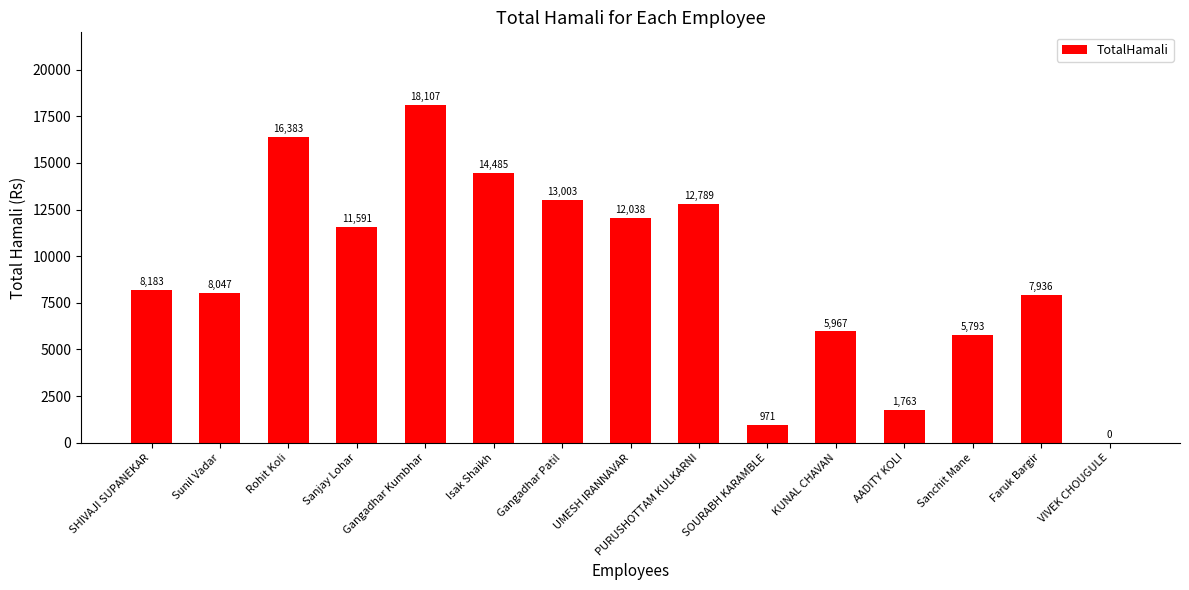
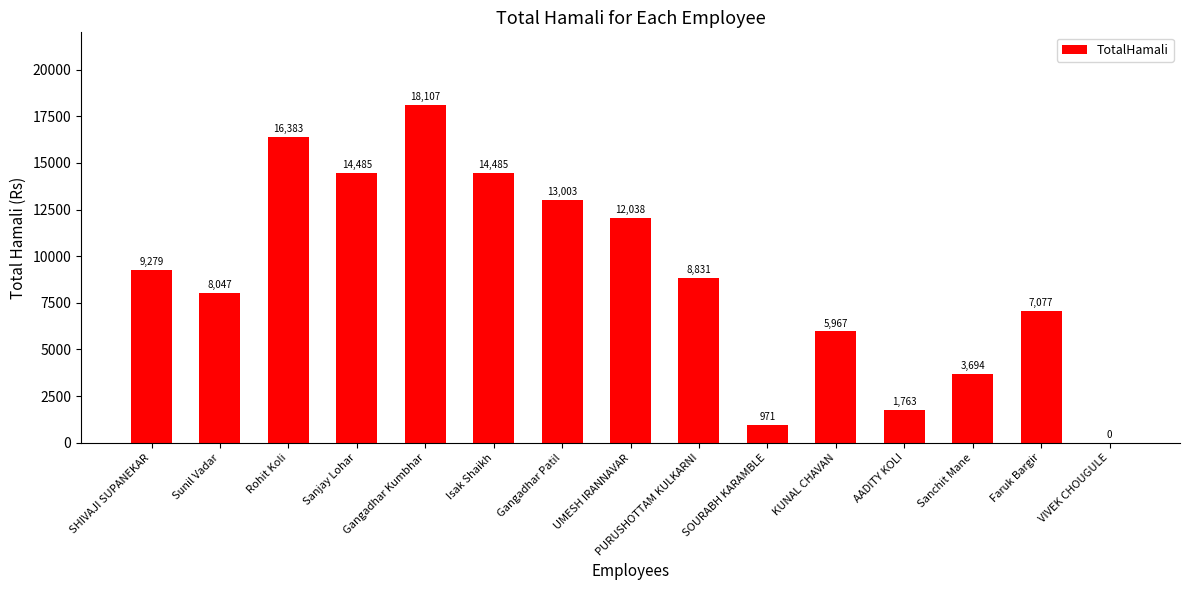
SHIVAJI SUPANEKAR: 8,183 -> 9,279
Sanjay Lohar: 11,591 -> 14,485
PURUSHOTTAM KULKARNI: 12,789 -> 8,831
Sanchit Mane: 5,793 -> 3,694
Faruk Bargir: 7,936 -> 7,077
